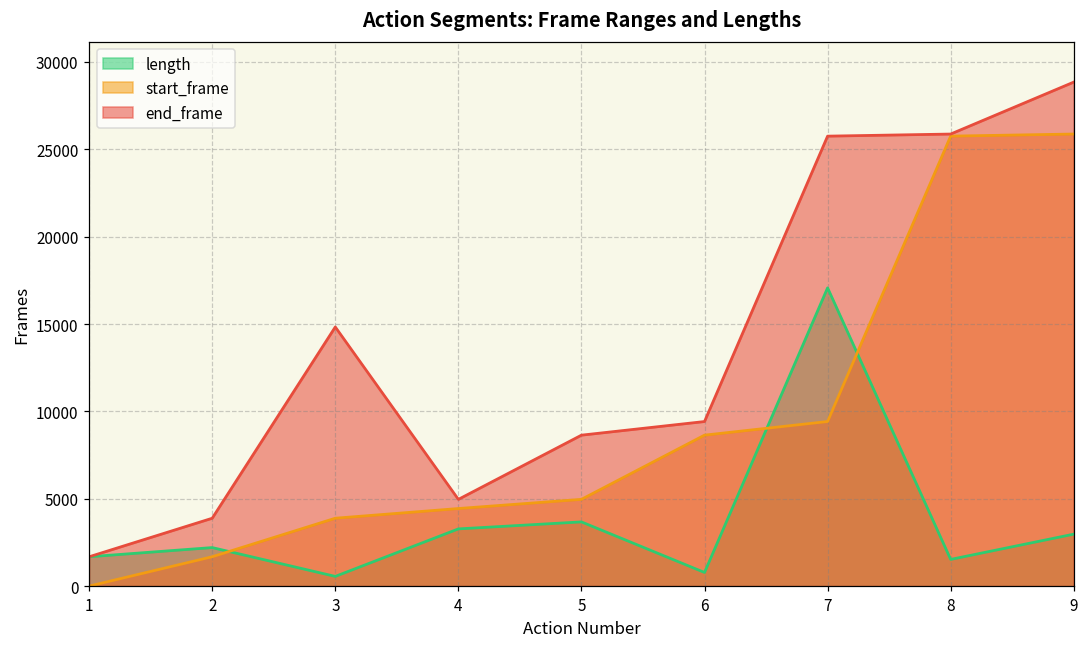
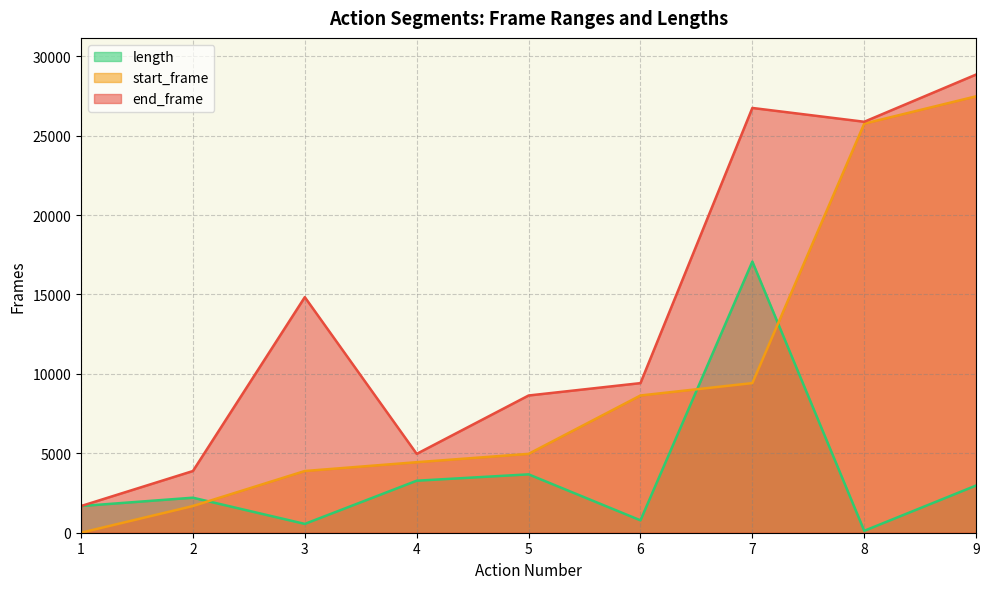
end_frame, 7: 25800 -> 26700
length, 8: 1500 -> 100
start_frame, 9: 25900 -> 27500
